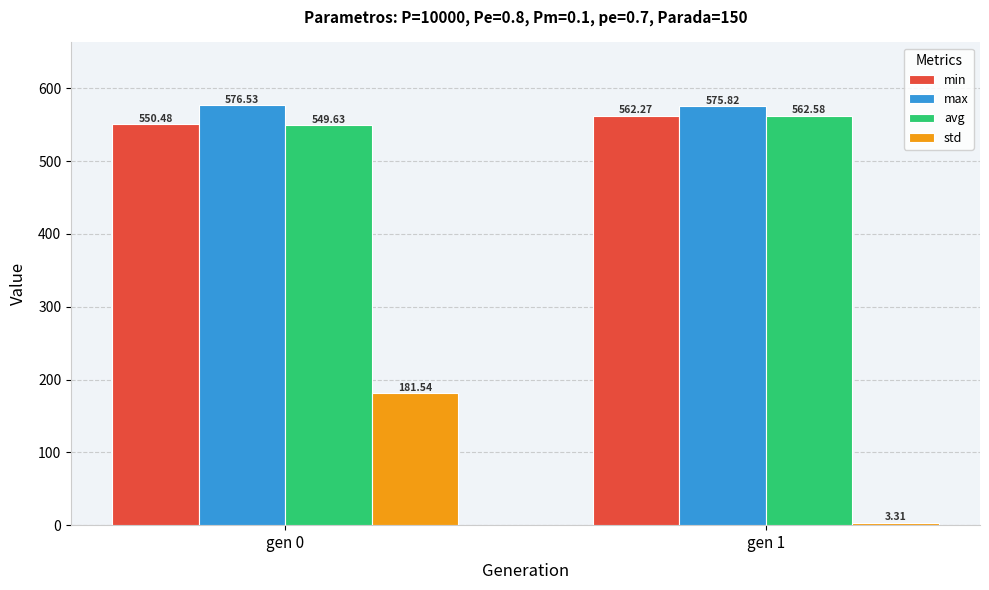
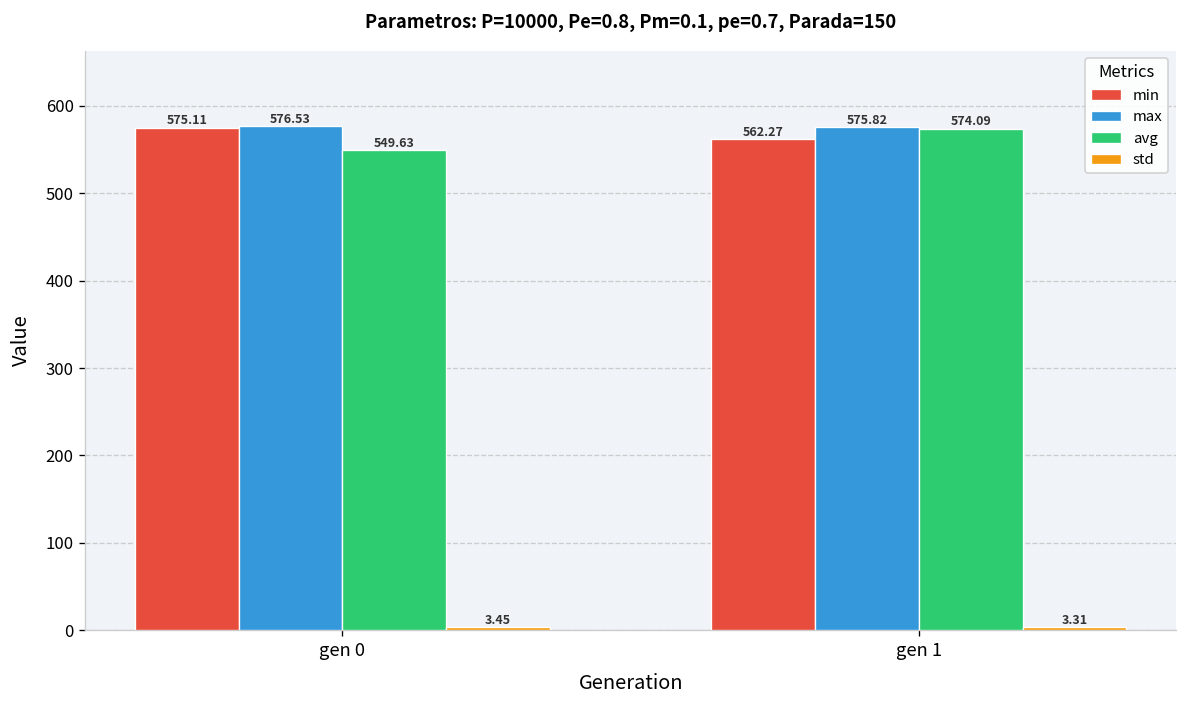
min, gen 0: 550.48 -> 575.11
std, gen 0: 181.54 -> 3.45
avg, gen 1: 562.58 -> 574.09
